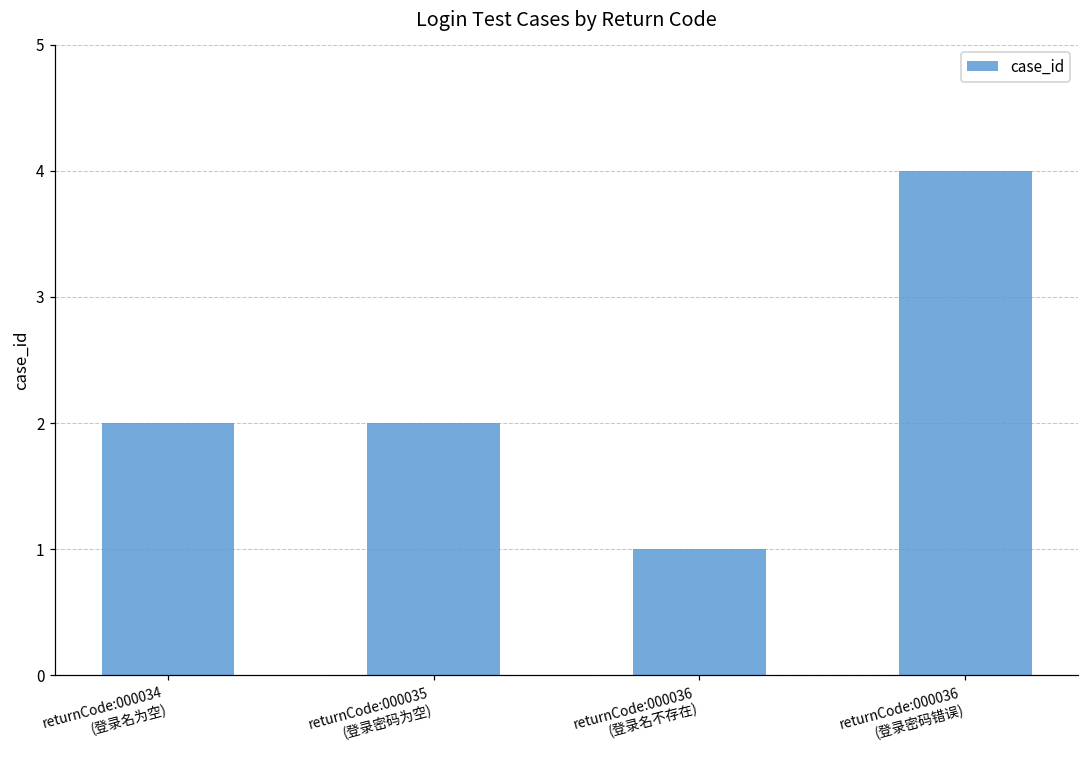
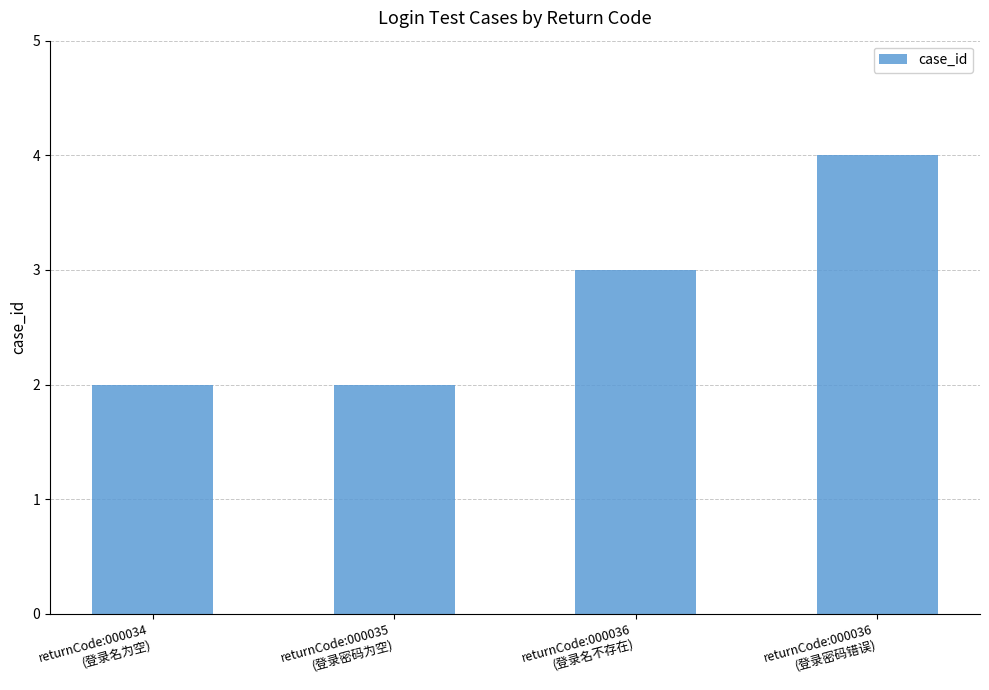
returnCode:000036 (登录名不存在): 1 -> 3
